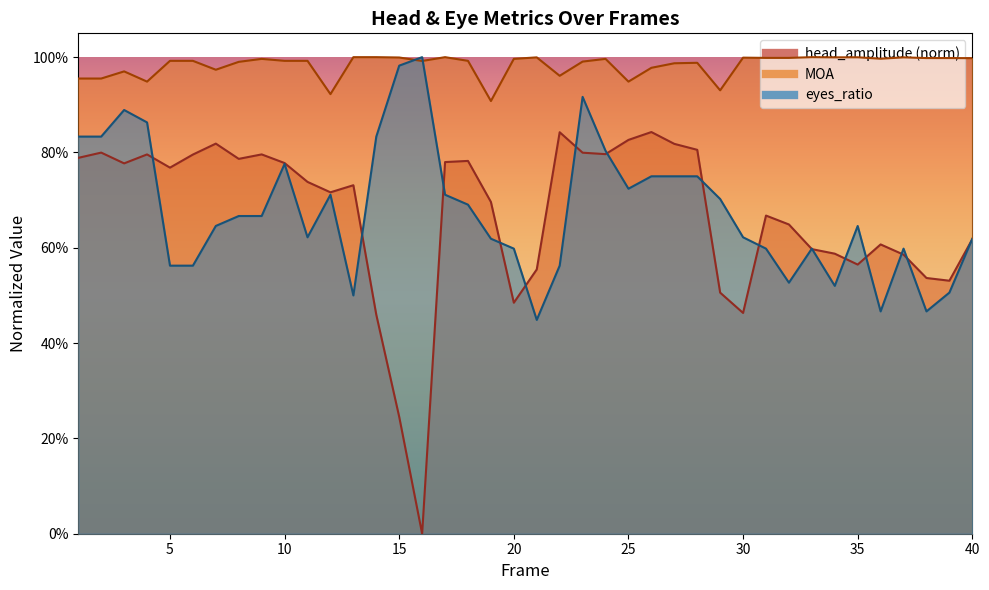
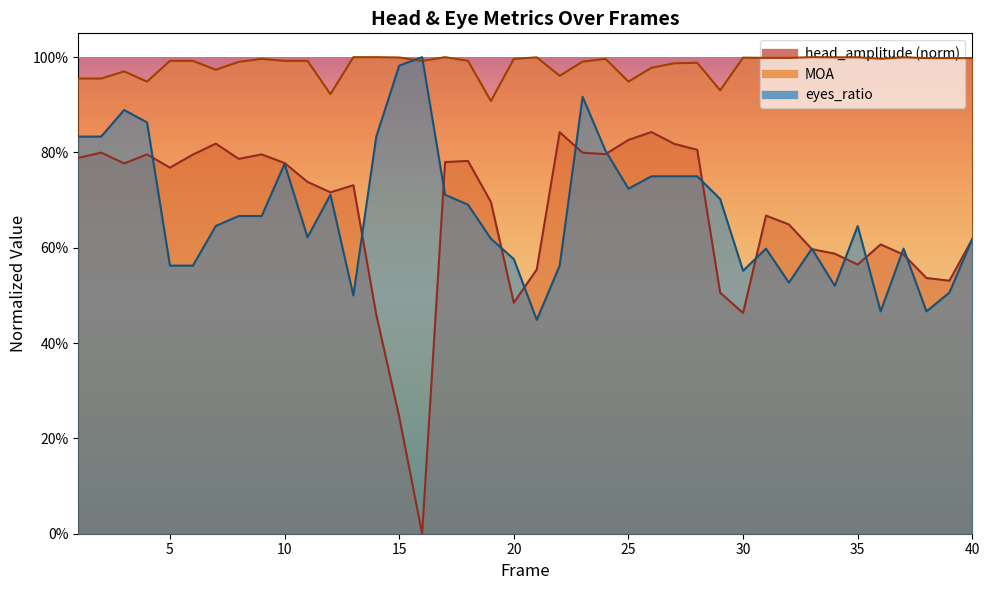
eyes_ratio, 20: 60% -> 58%
eyes_ratio, 30: 62% -> 55%
